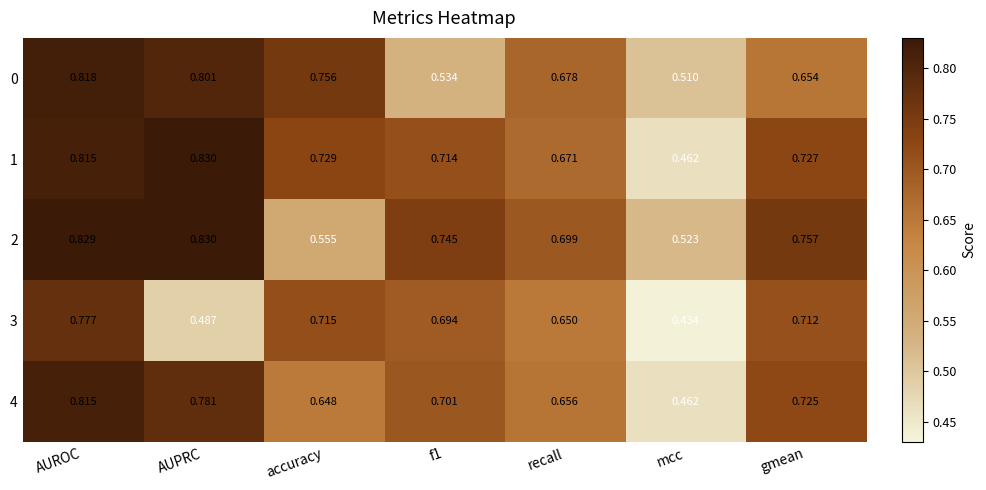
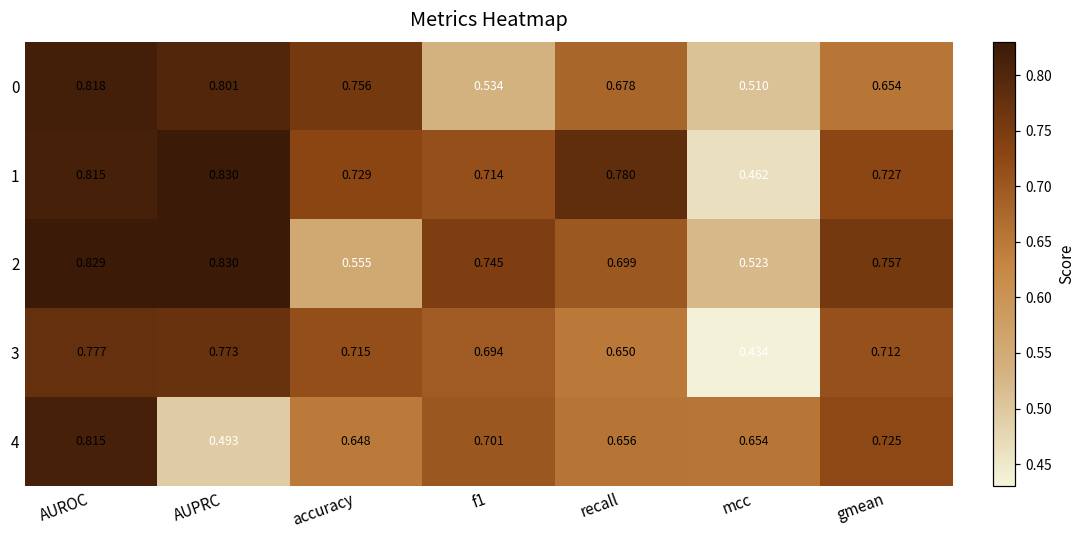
1, recall: 0.671 -> 0.780
3, AUPRC: 0.487 -> 0.773
4, AUPRC: 0.781 -> 0.493
4, mcc: 0.462 -> 0.654
